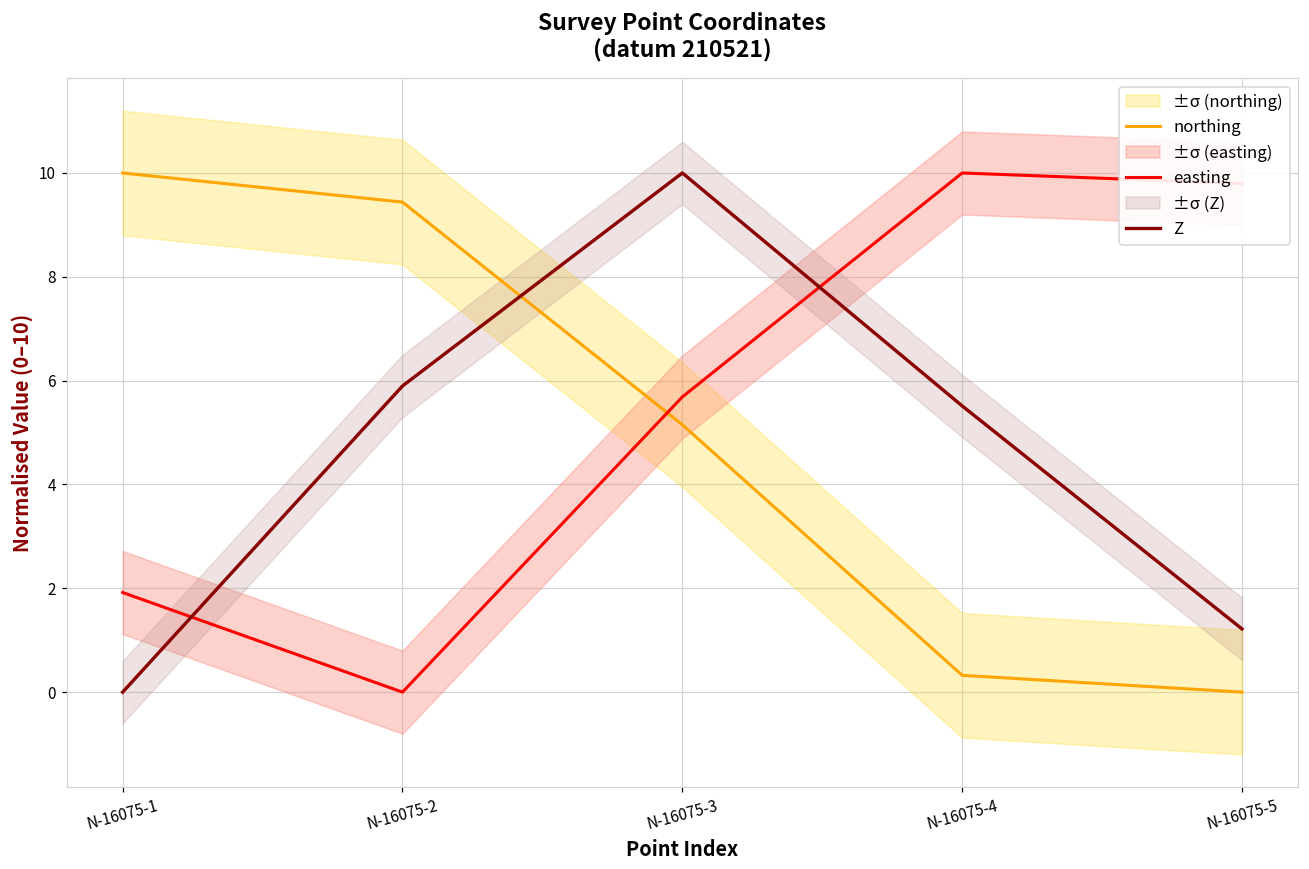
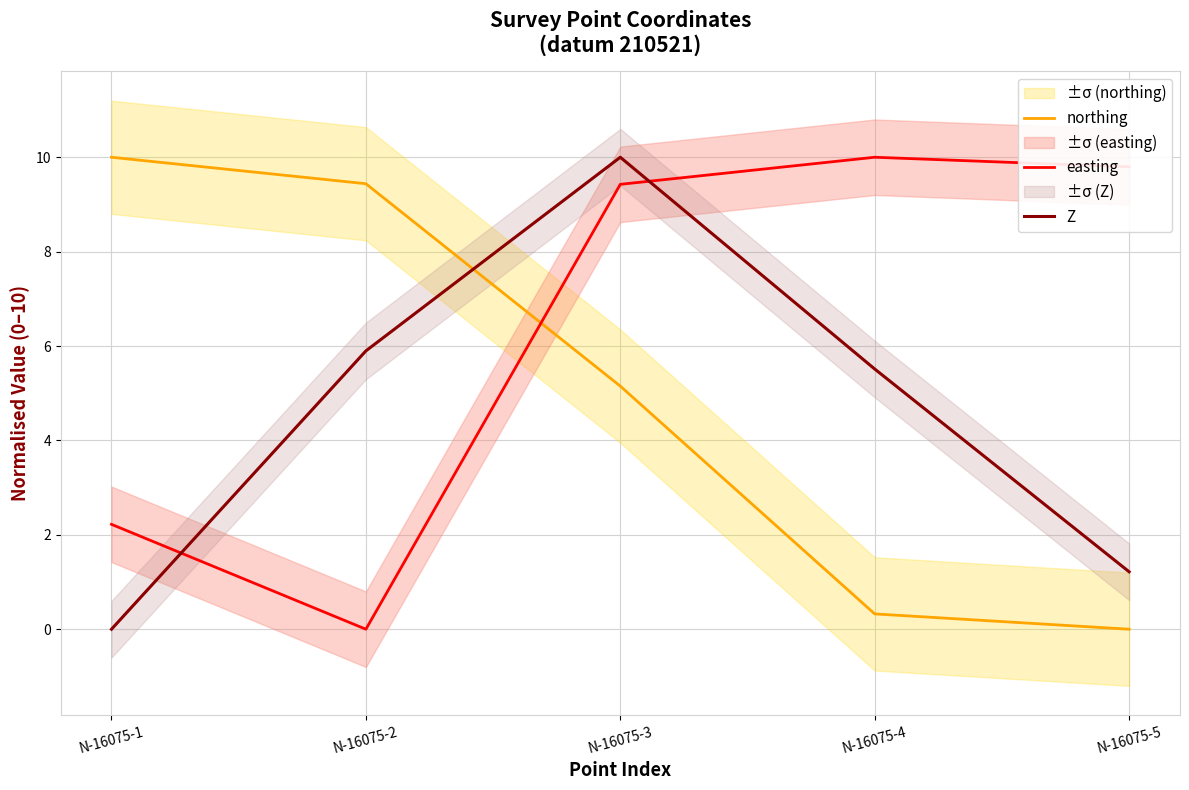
easting, N-16075-1: 1.9 -> 2.2
easting, N-16075-3: 5.7 -> 9.4
